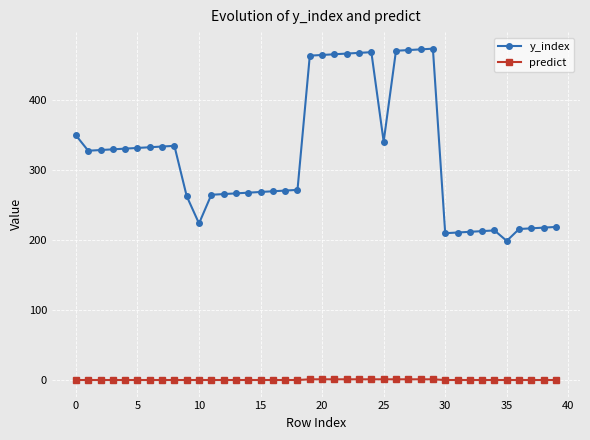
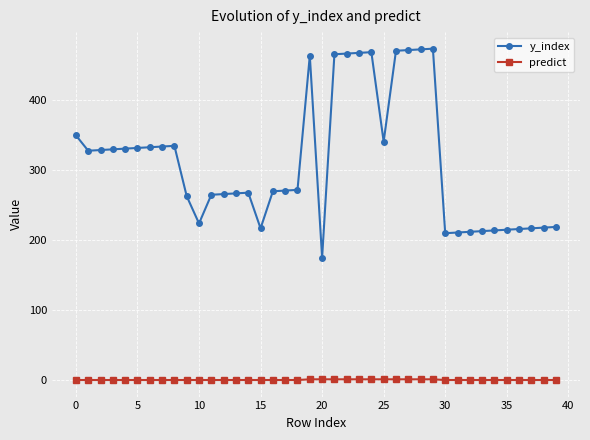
y_index, 15: 270 -> 220
y_index, 20: 470 -> 180
y_index, 35: 200 -> 220
